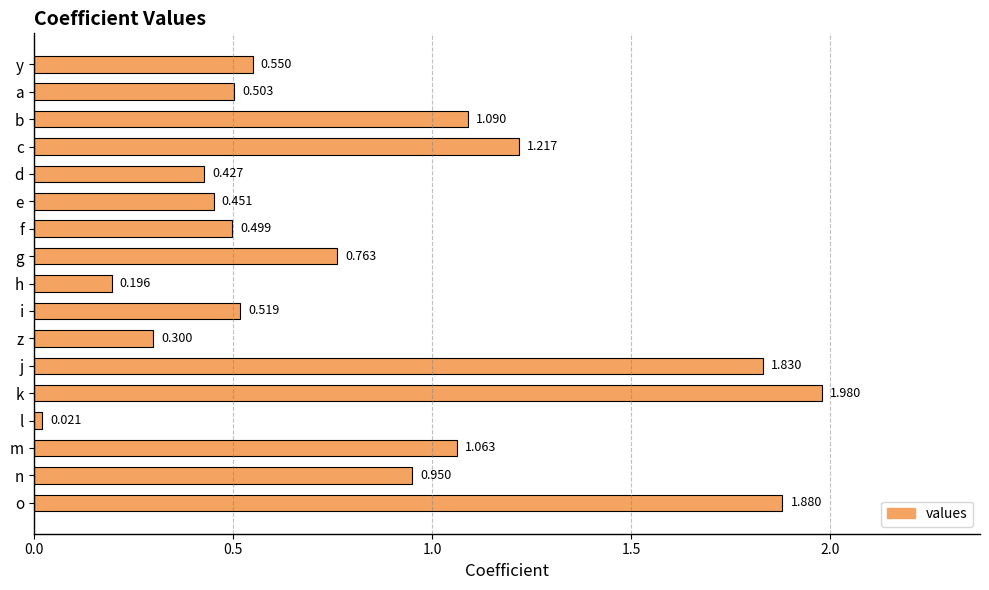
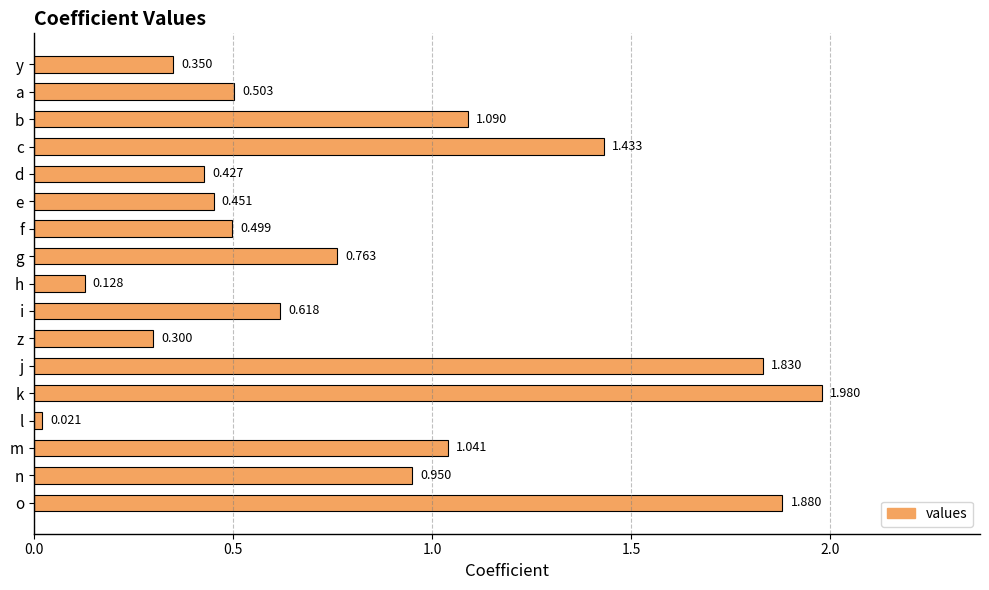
y: 0.550 -> 0.350
c: 1.217 -> 1.433
h: 0.196 -> 0.128
i: 0.519 -> 0.618
m: 1.063 -> 1.041
